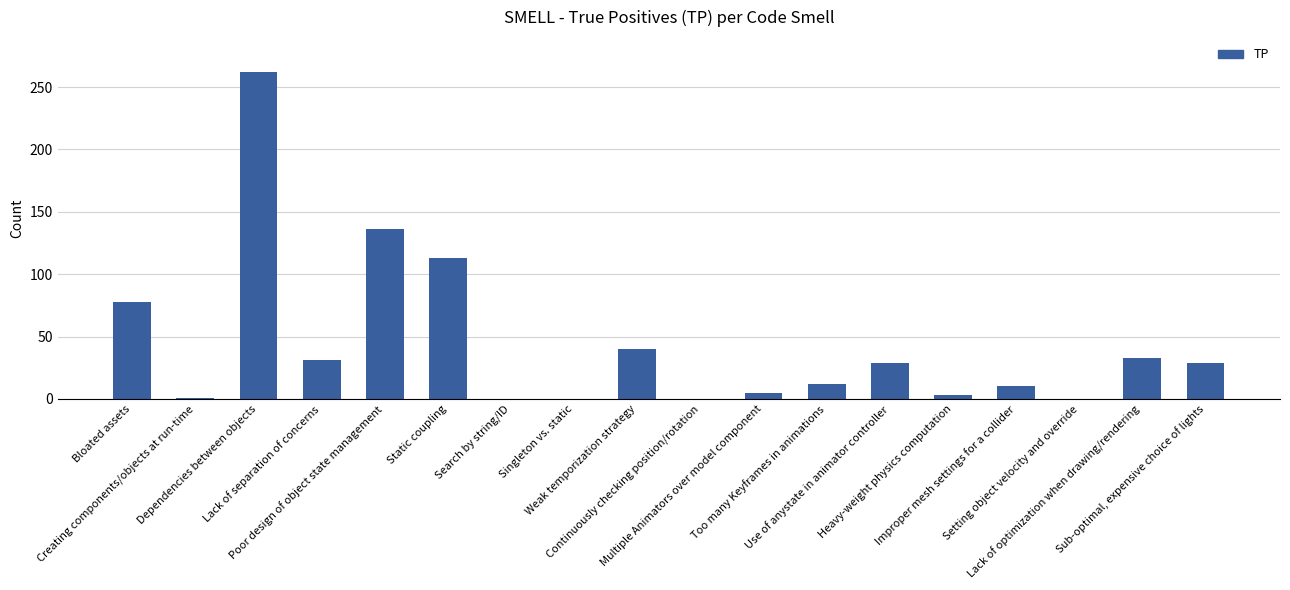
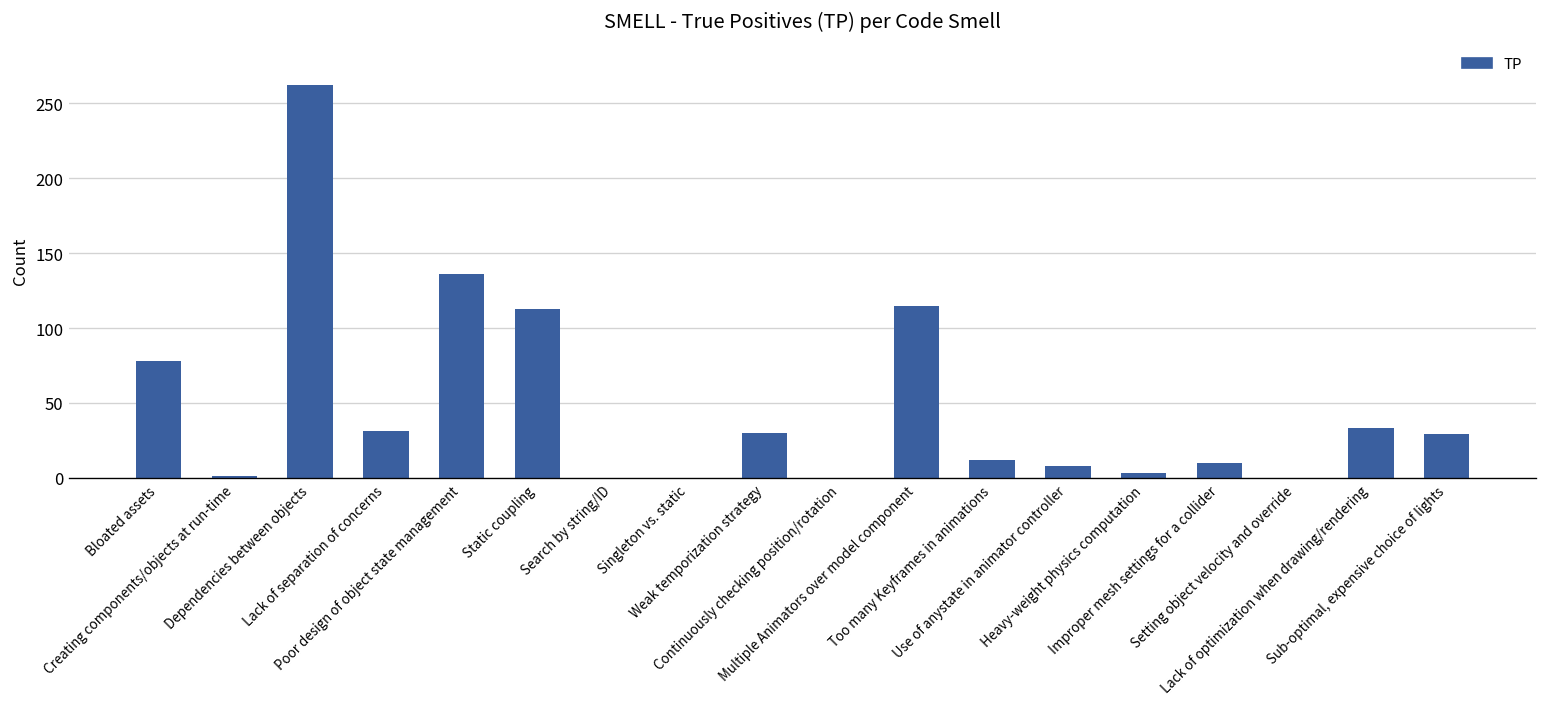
Weak temporization strategy: 40 -> 30
Multiple Animators over model component: 5 -> 115
Use of anystate in animator controller: 29 -> 8
